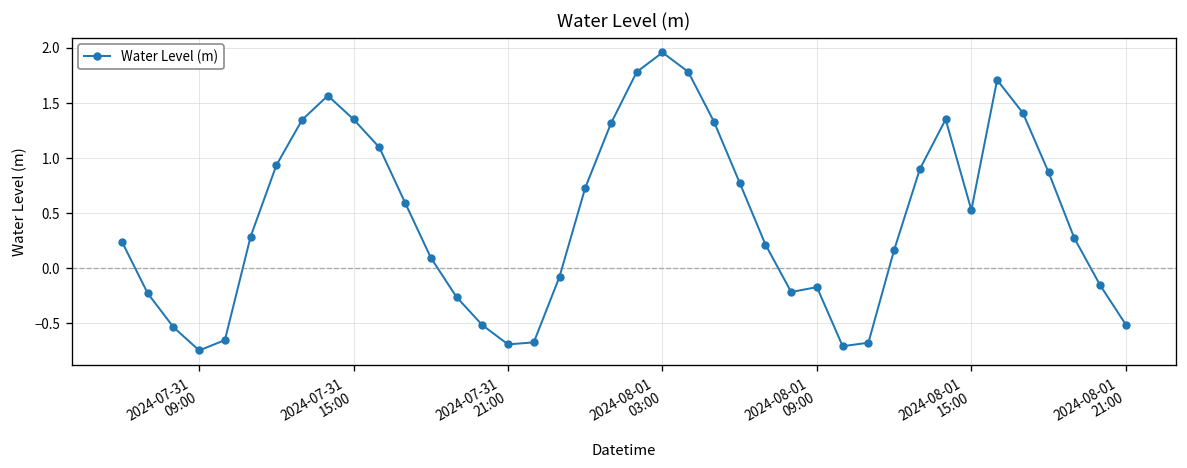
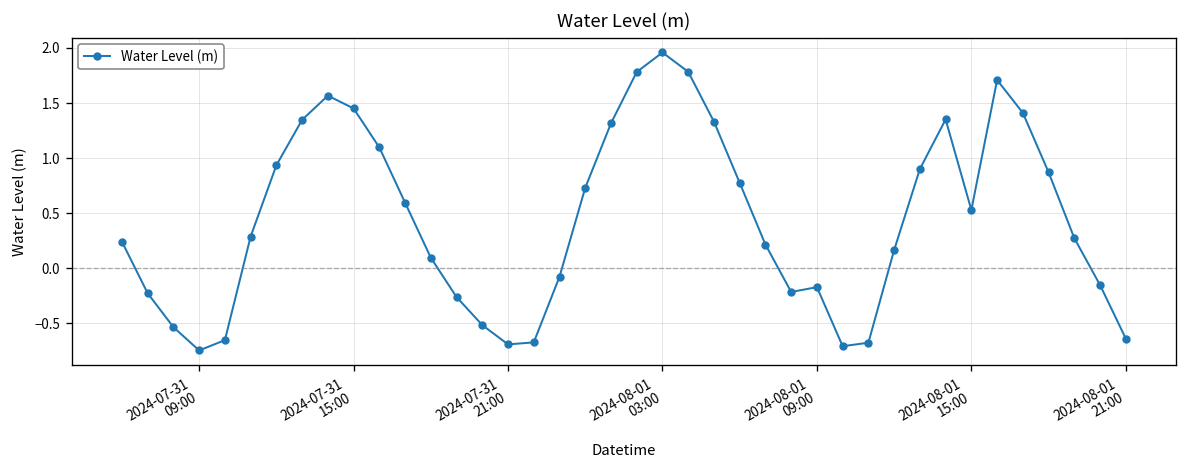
2024-07-31 15:00: 1.4 -> 1.5
2024-08-01 21:00: -0.5 -> -0.6
